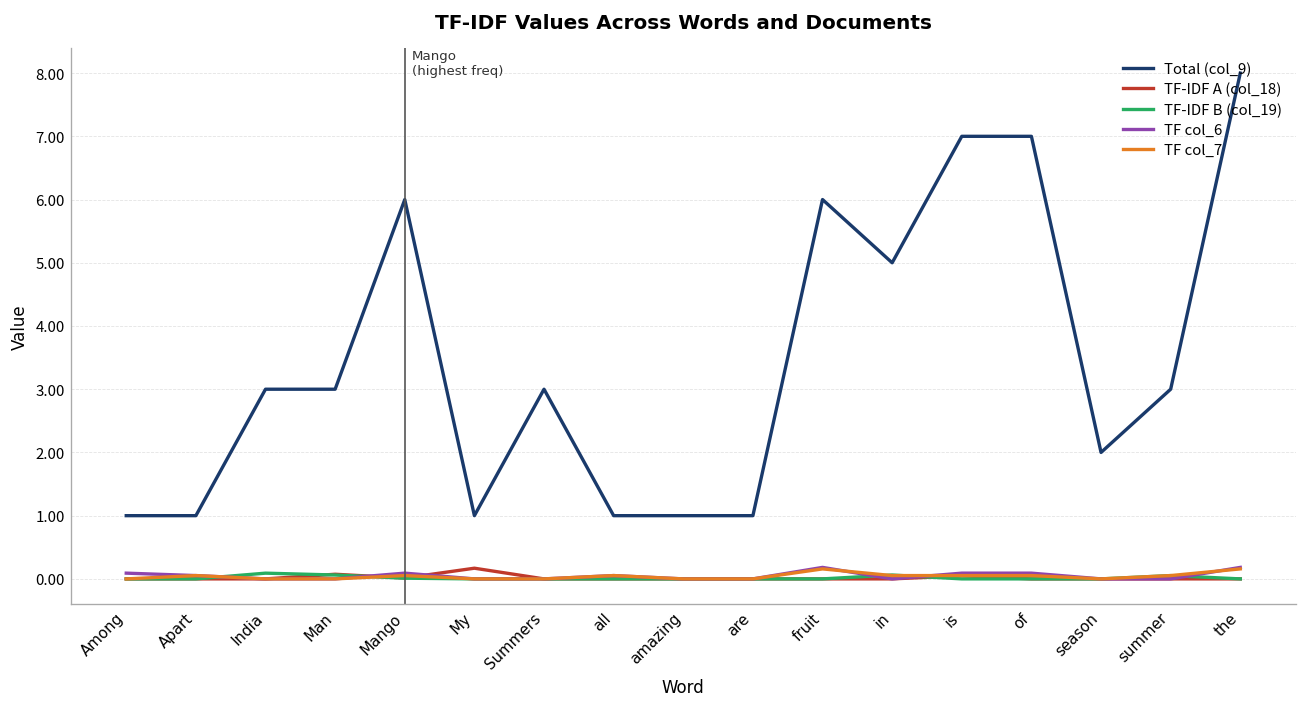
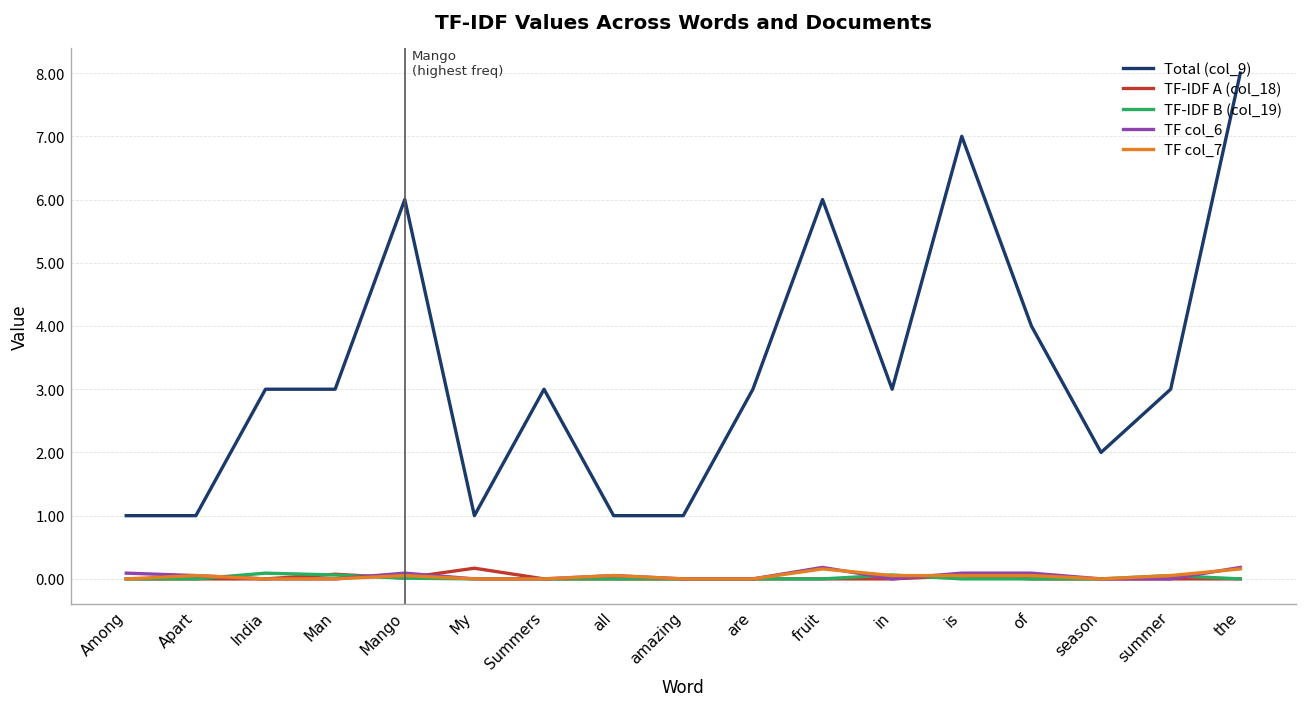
Total (col_9), are: 1 -> 3
Total (col_9), in: 5 -> 3
Total (col_9), of: 7 -> 4
